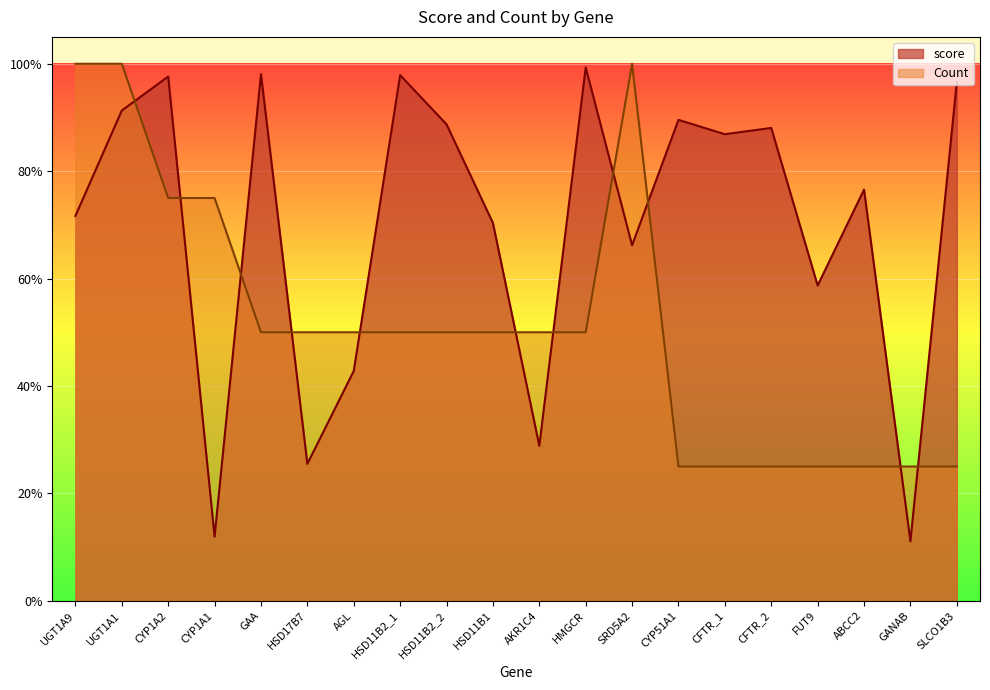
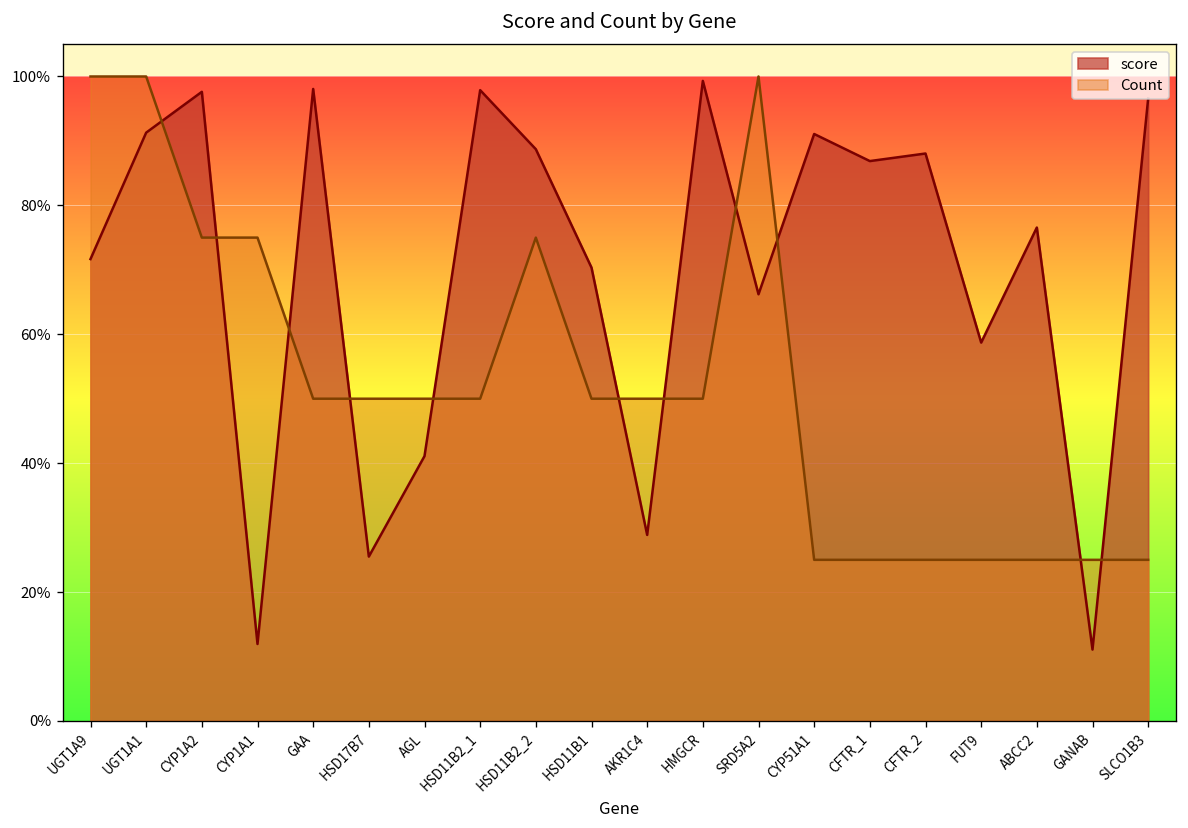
score, AGL: 43% -> 41%
Count, HSD11B2_2: 50% -> 75%
score, CYP51A1: 90% -> 91%
